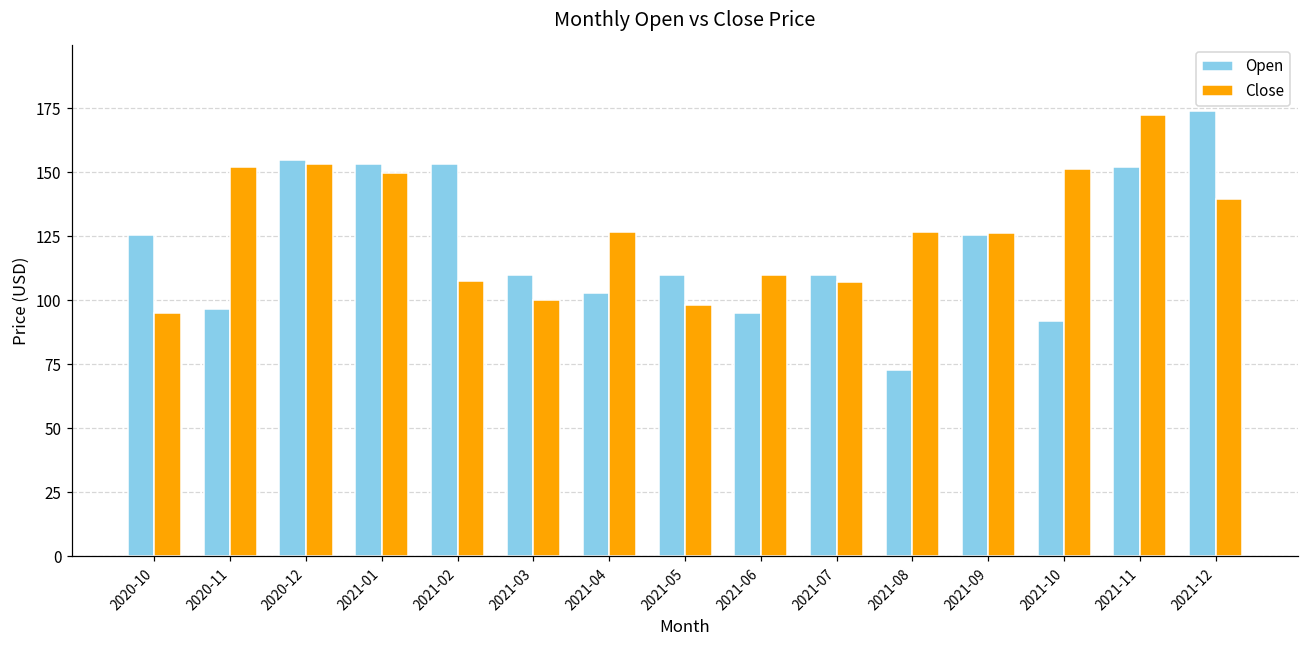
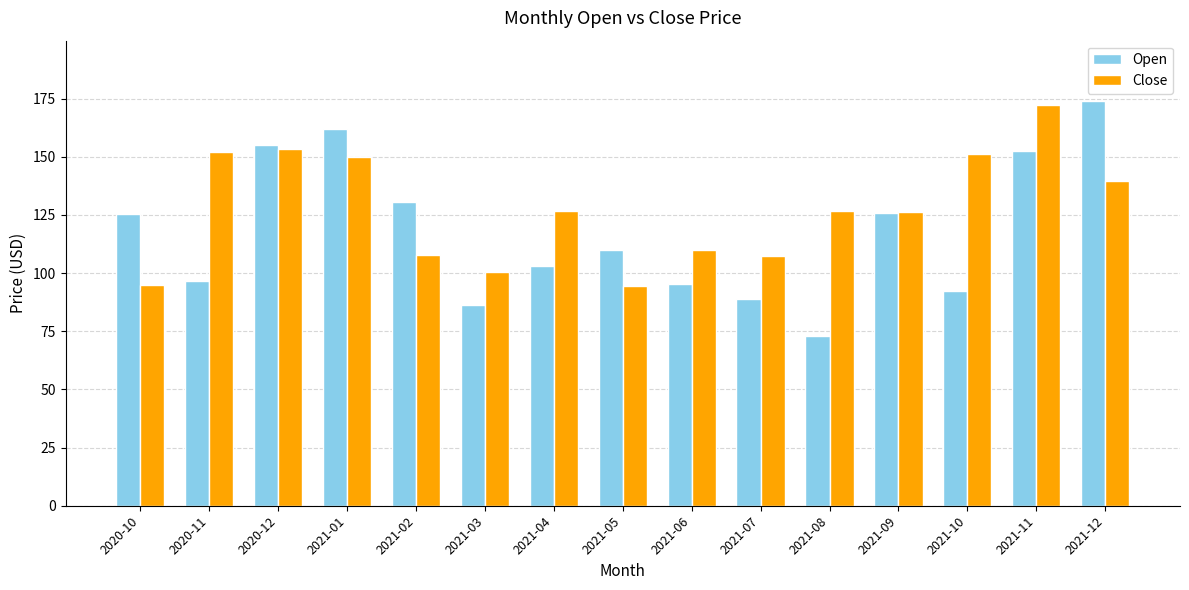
Open, 2021-01: 153 -> 162
Open, 2021-02: 153 -> 131
Open, 2021-03: 110 -> 86
Close, 2021-05: 98 -> 94
Open, 2021-07: 110 -> 89
